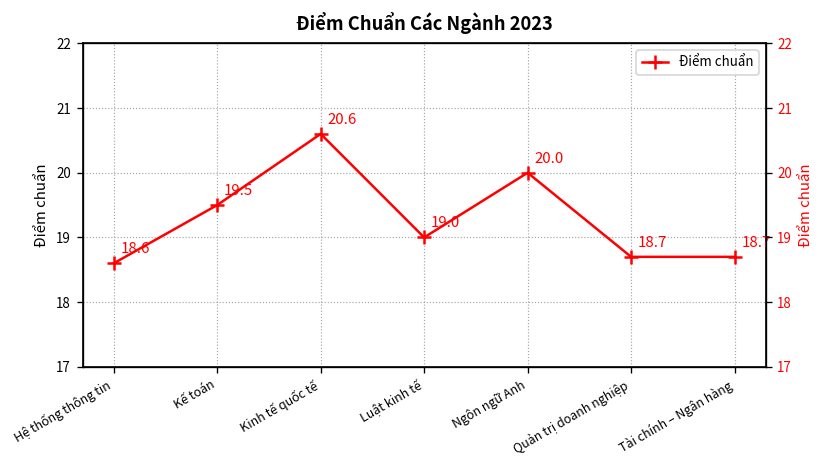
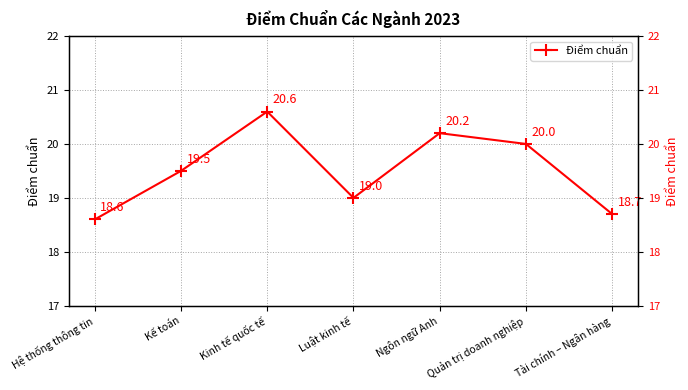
Ngôn ngữ Anh: 20.0 -> 20.2
Quản trị doanh nghiệp: 18.7 -> 20.0
